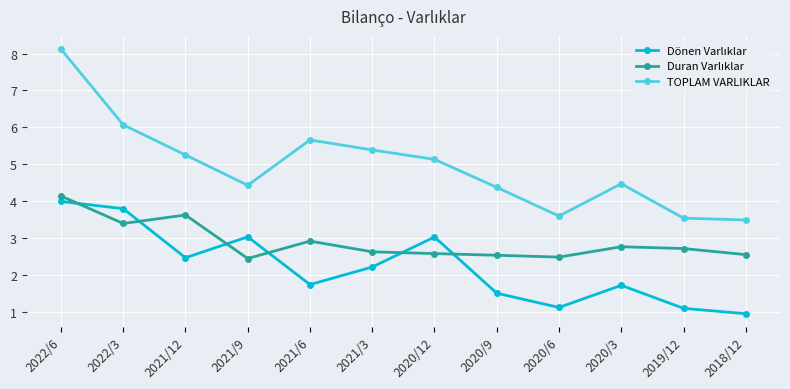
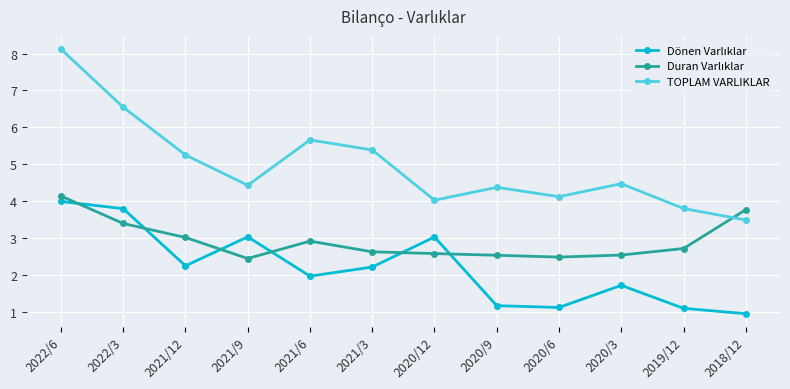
TOPLAM VARLIKLAR, 2022/3: 6.1 -> 6.5
Dönen Varlıklar, 2021/12: 2.5 -> 2.2
Duran Varlıklar, 2021/12: 3.6 -> 3.0
Dönen Varlıklar, 2021/6: 1.7 -> 2.0
TOPLAM VARLIKLAR, 2020/12: 5.1 -> 4.0
Dönen Varlıklar, 2020/9: 1.5 -> 1.2
TOPLAM VARLIKLAR, 2020/6: 3.6 -> 4.1
Duran Varlıklar, 2020/3: 2.8 -> 2.5
TOPLAM VARLIKLAR, 2019/12: 3.5 -> 3.8
Duran Varlıklar, 2018/12: 2.5 -> 3.8
